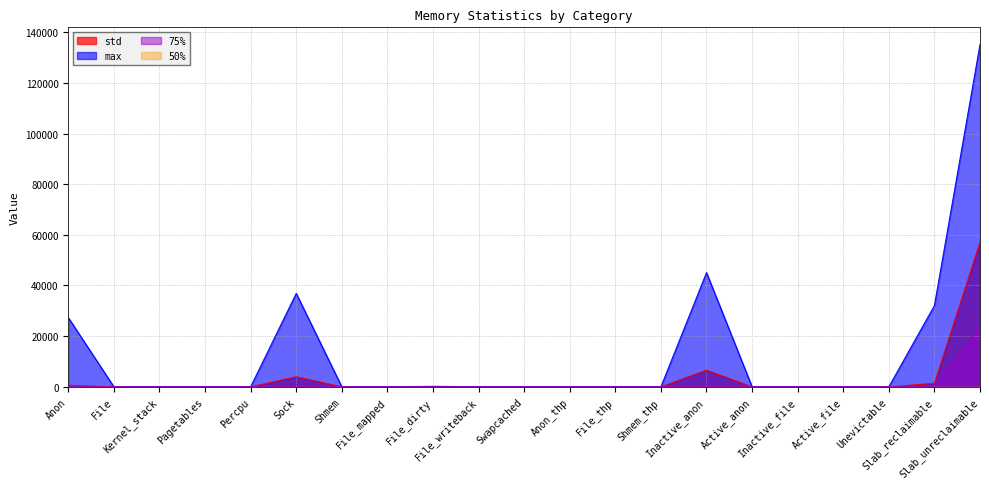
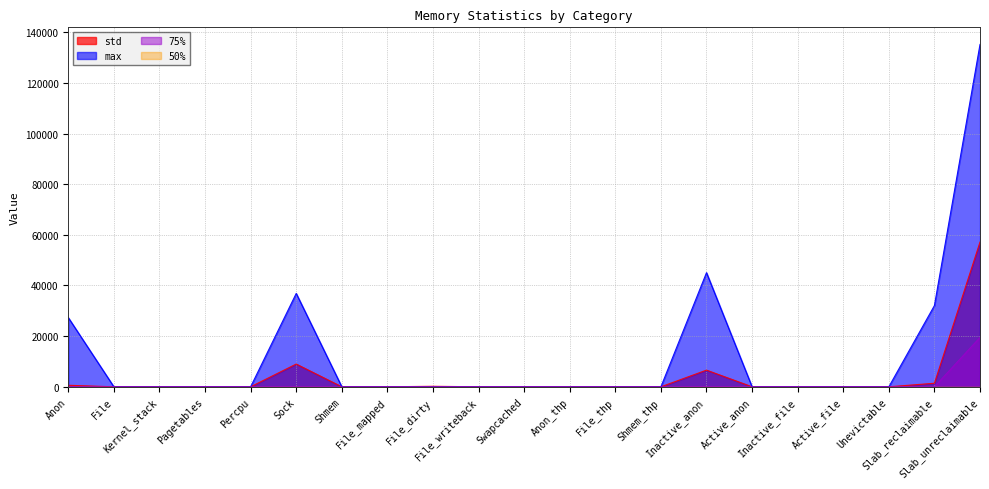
std, Sock: 4000 -> 9000
75%, Slab_unreclaimable: 24000 -> 20000
